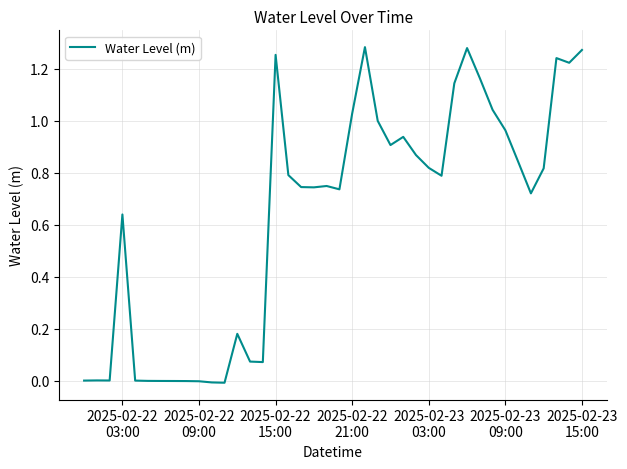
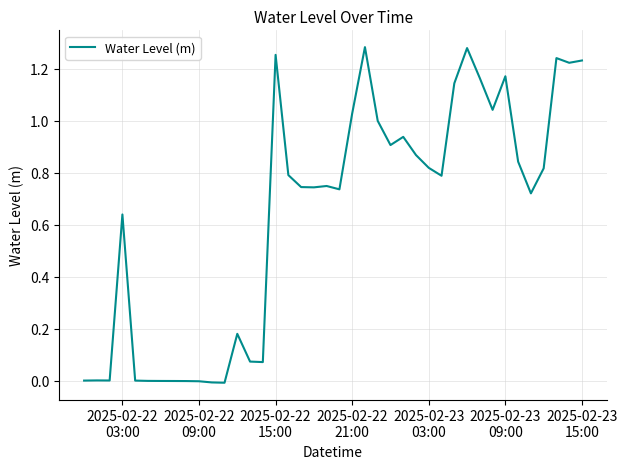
2025-02-23 09:00: 0.96 -> 1.17
2025-02-23 15:00: 1.27 -> 1.23
